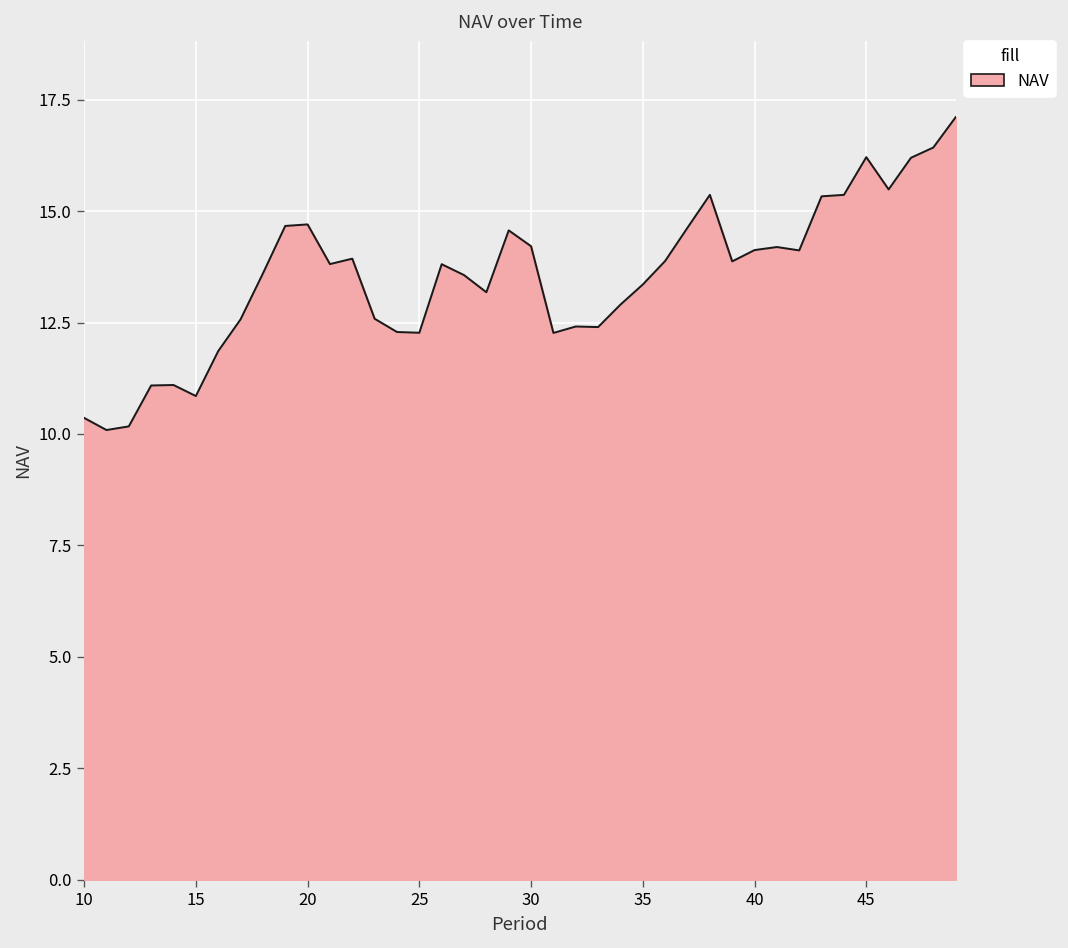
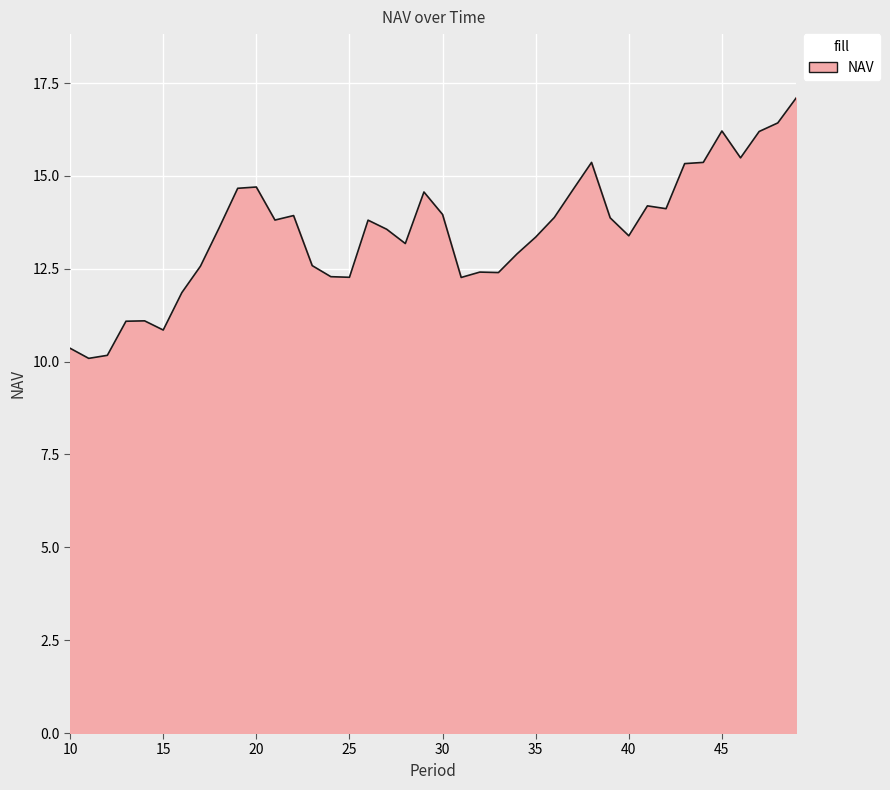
30: 14.2 -> 14.0
40: 14.1 -> 13.4
